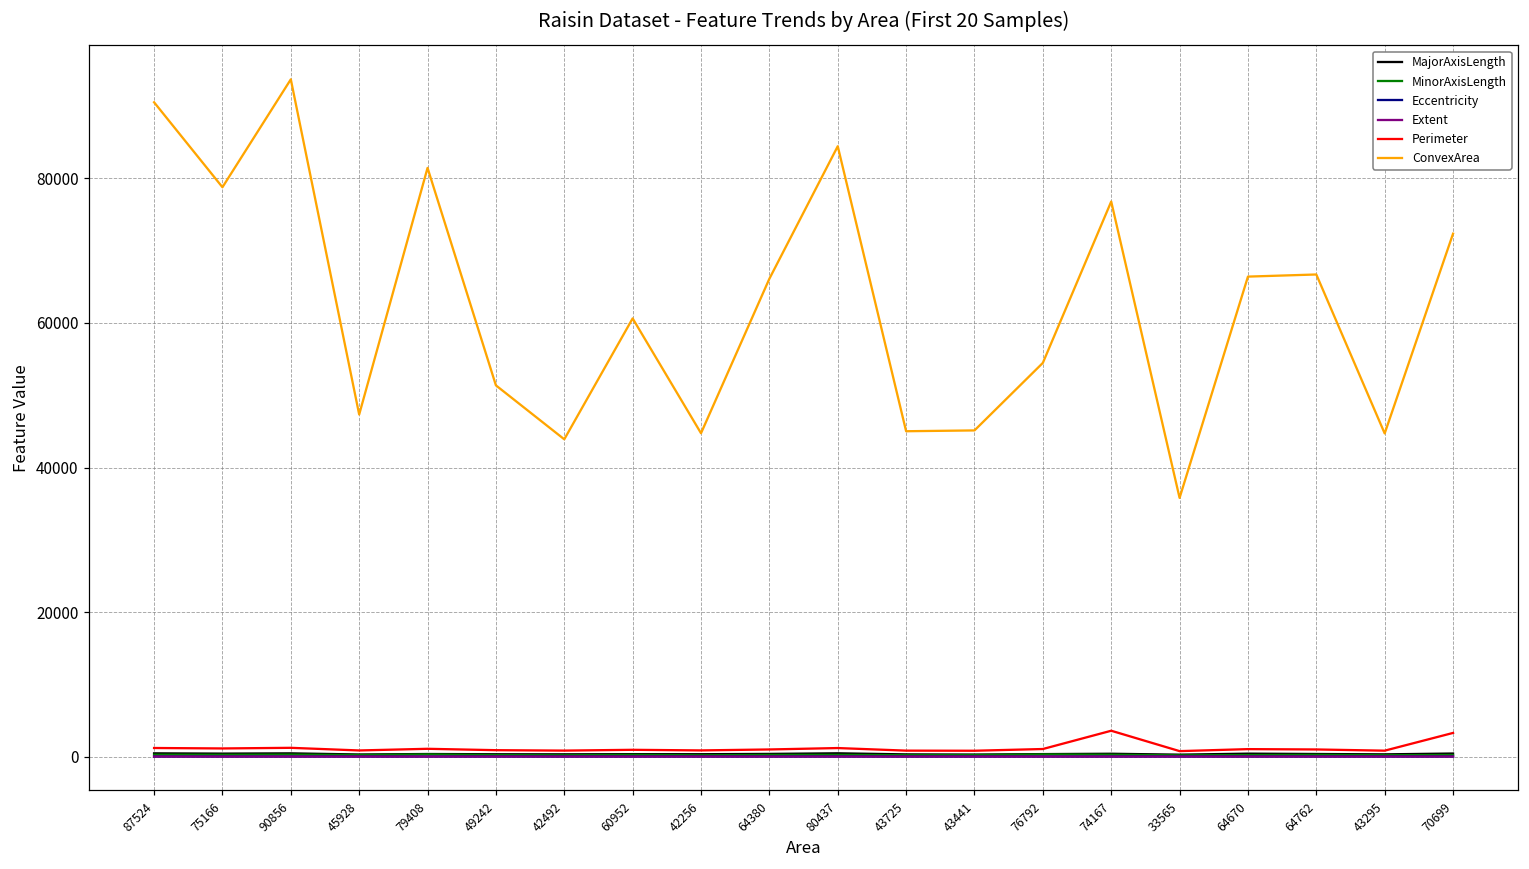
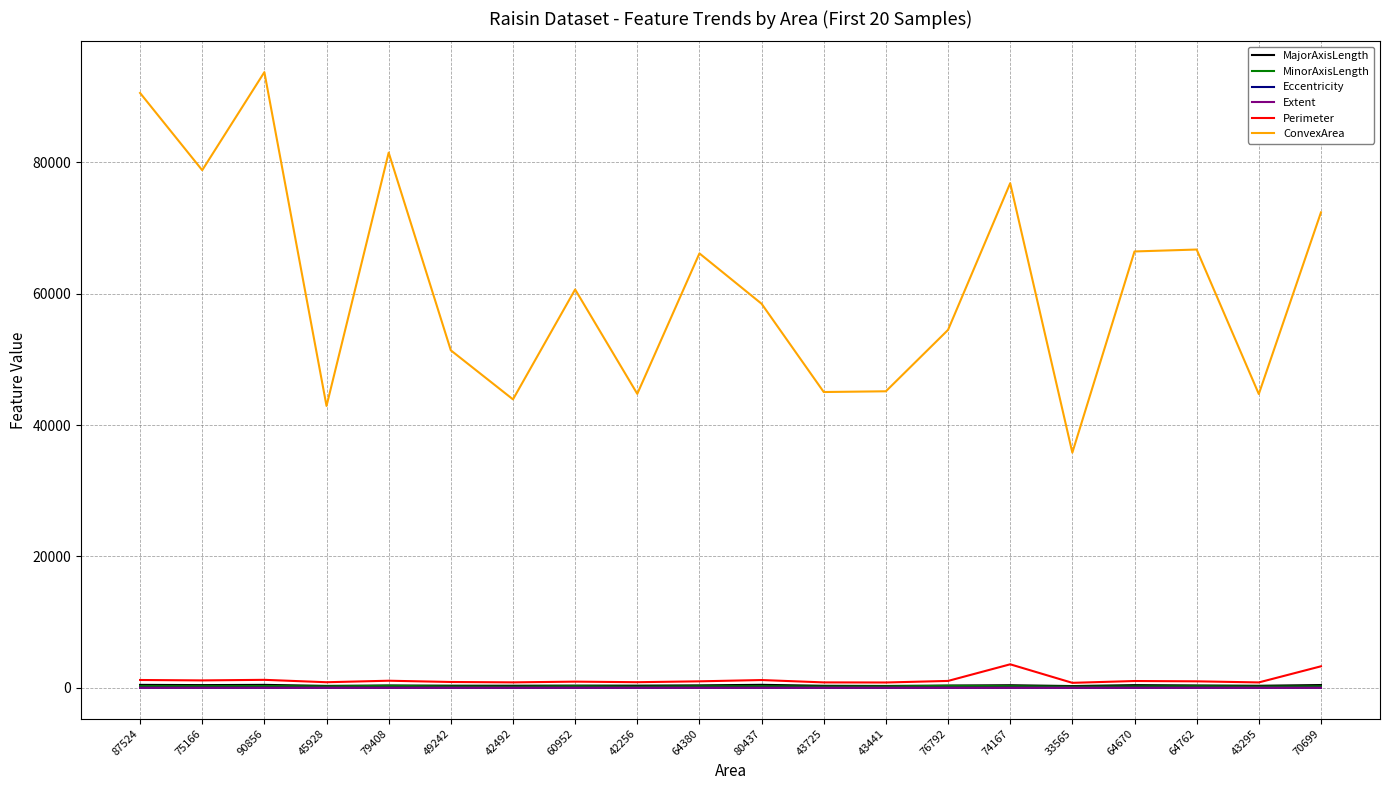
ConvexArea, 45928: 47000 -> 43000
ConvexArea, 80437: 84000 -> 58000
